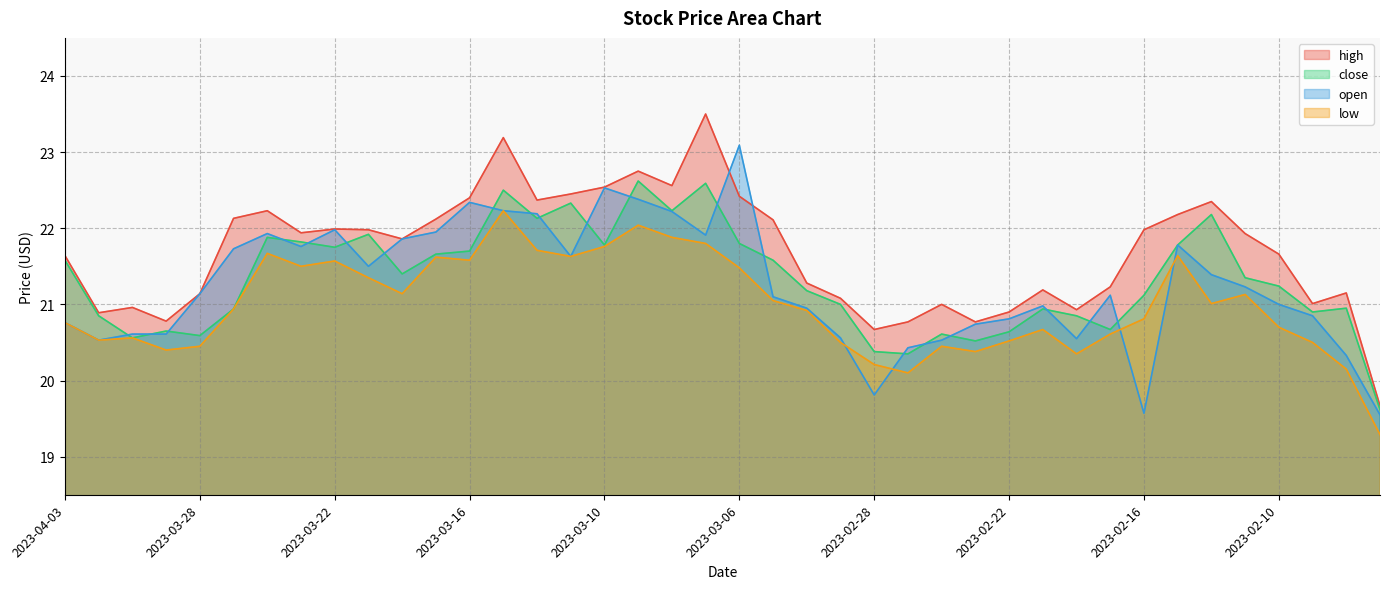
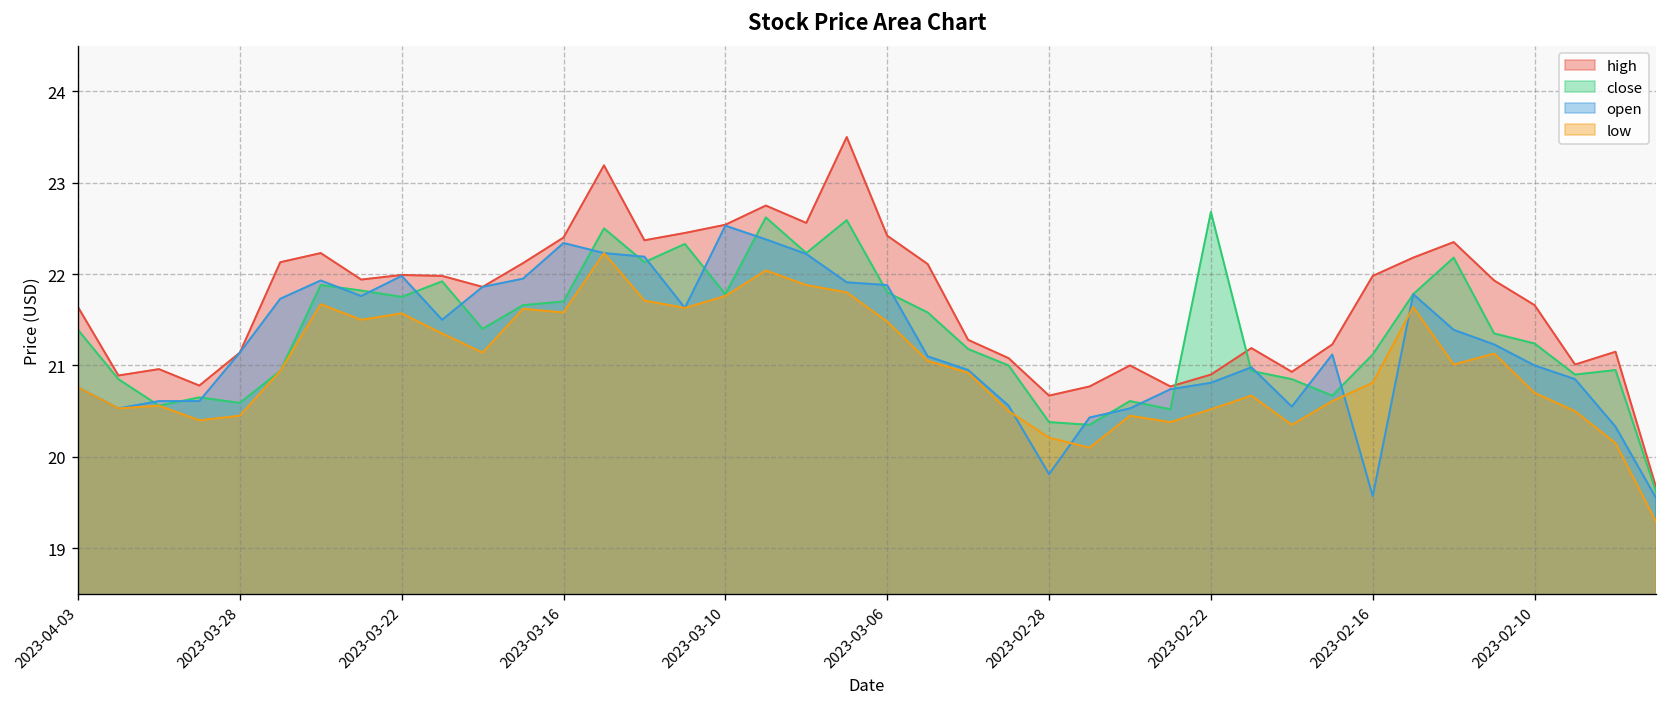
close, 2023-04-03: 21.6 -> 21.4
open, 2023-03-06: 23.1 -> 21.9
close, 2023-02-22: 20.6 -> 22.7
